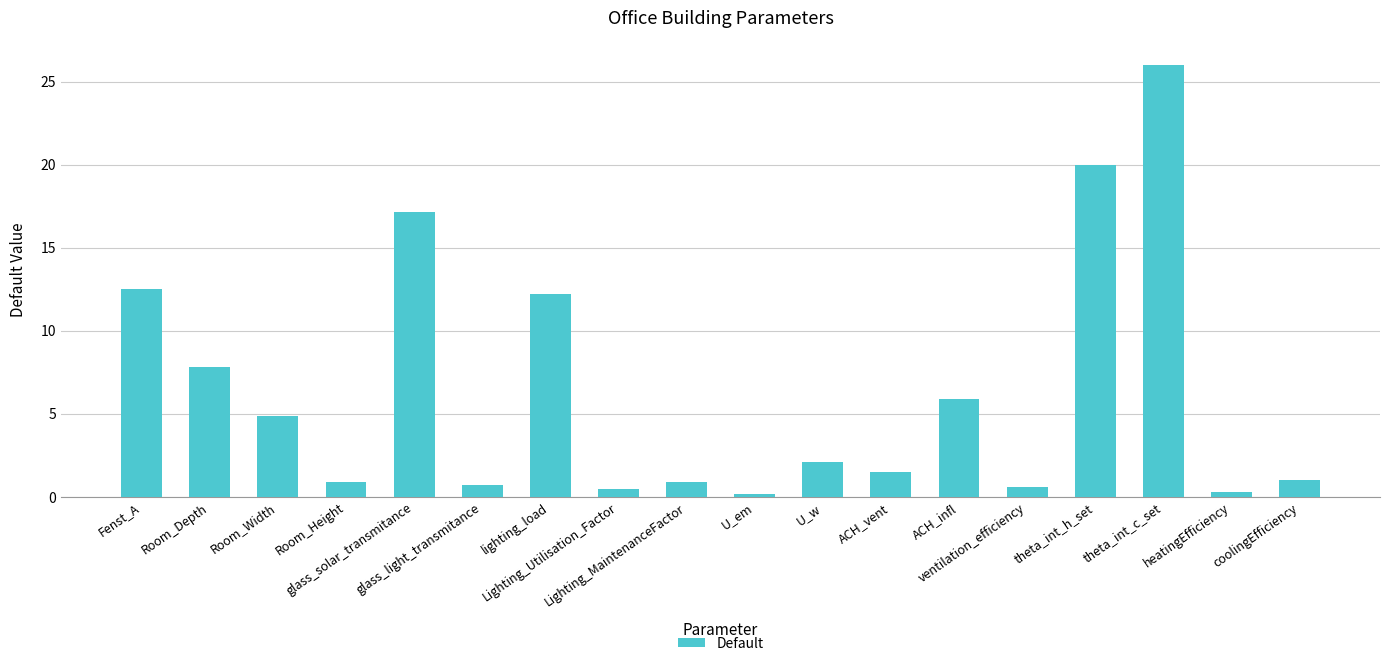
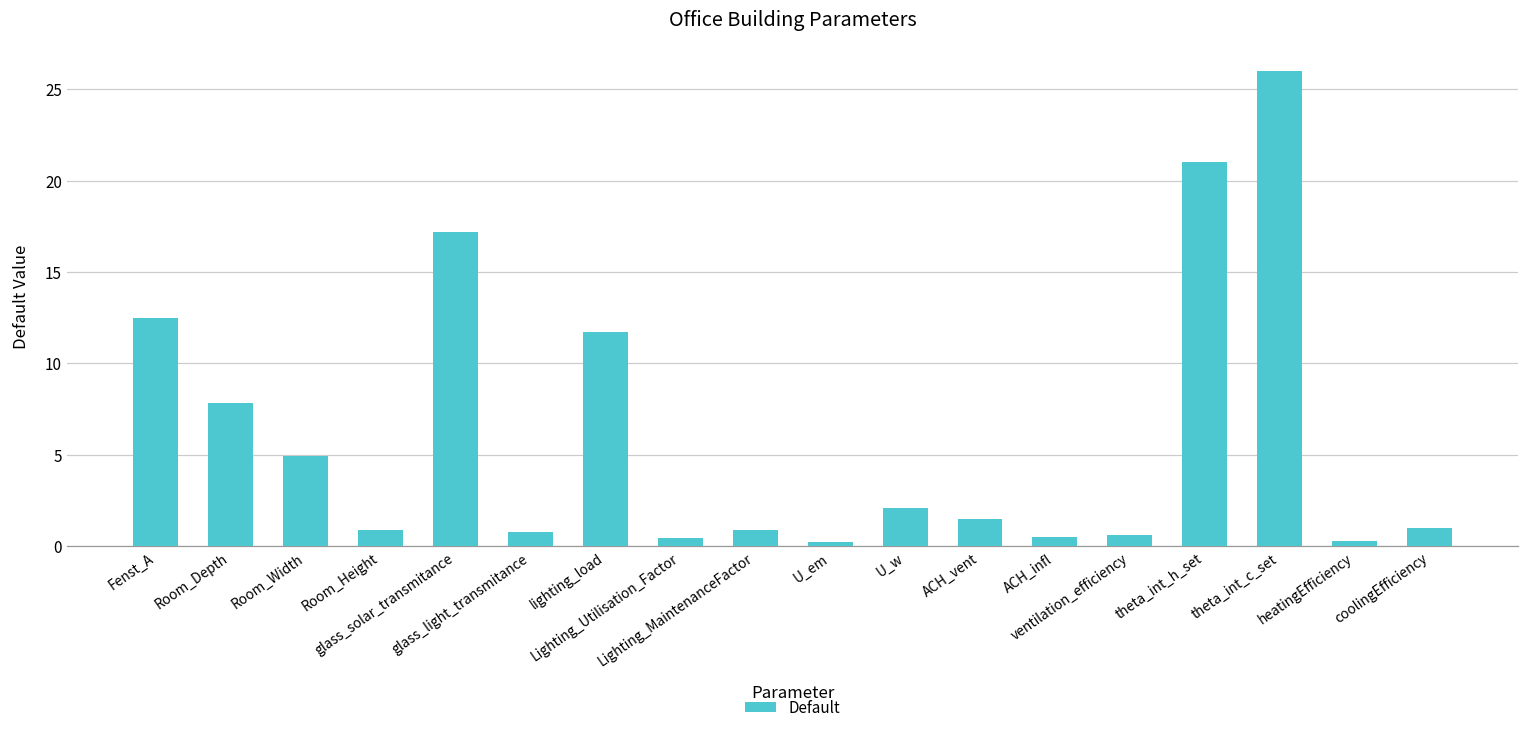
lighting_load: 12.2 -> 11.7
ACH_infl: 5.9 -> 0.5
theta_int_h_set: 20 -> 21
